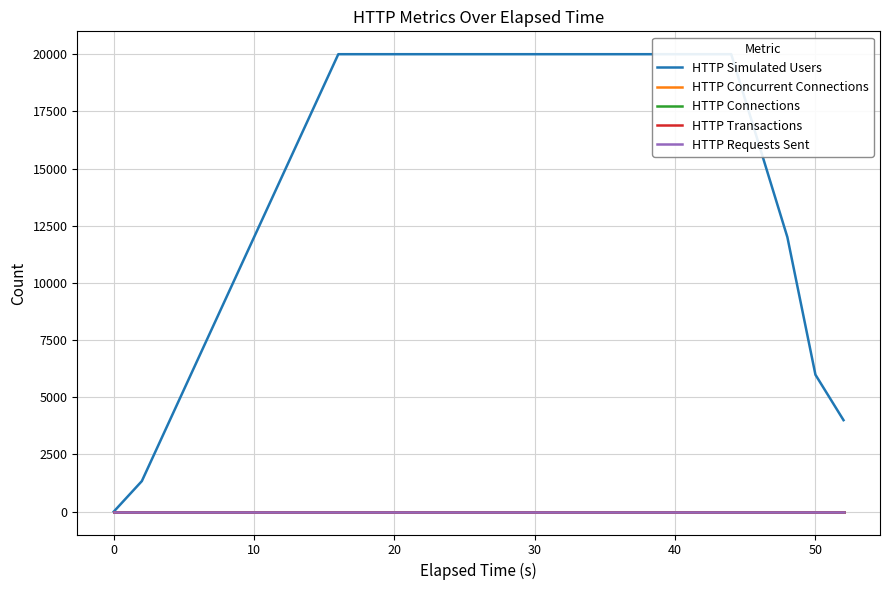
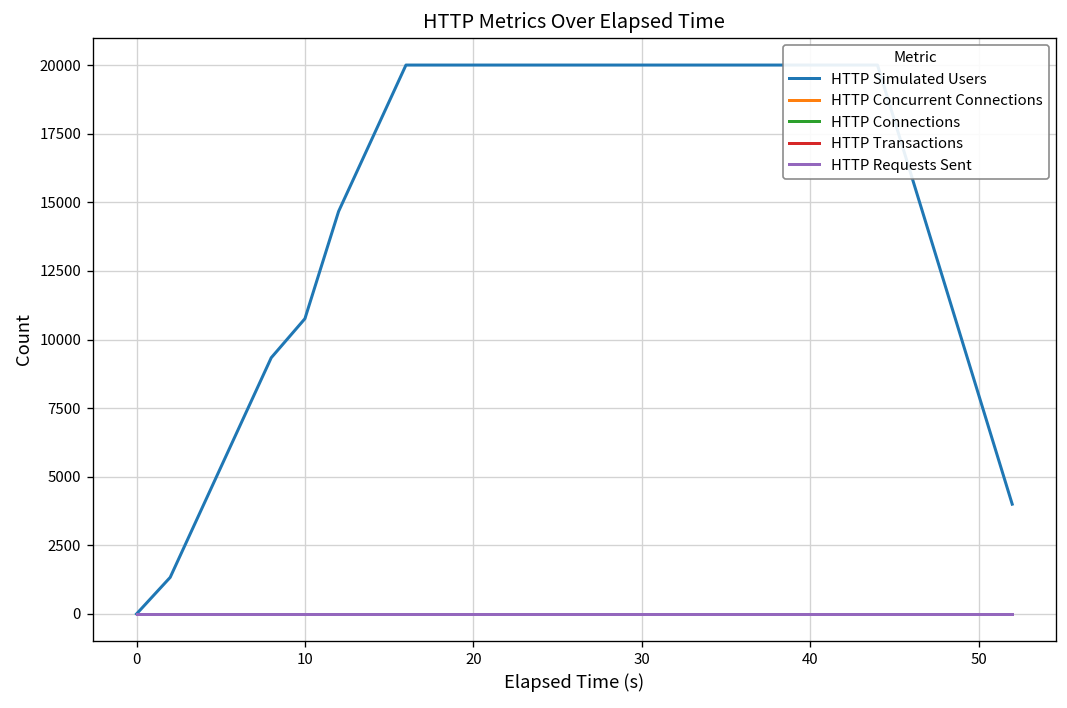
HTTP Simulated Users, 10: 12000 -> 10800
HTTP Simulated Users, 50: 6000 -> 8000
